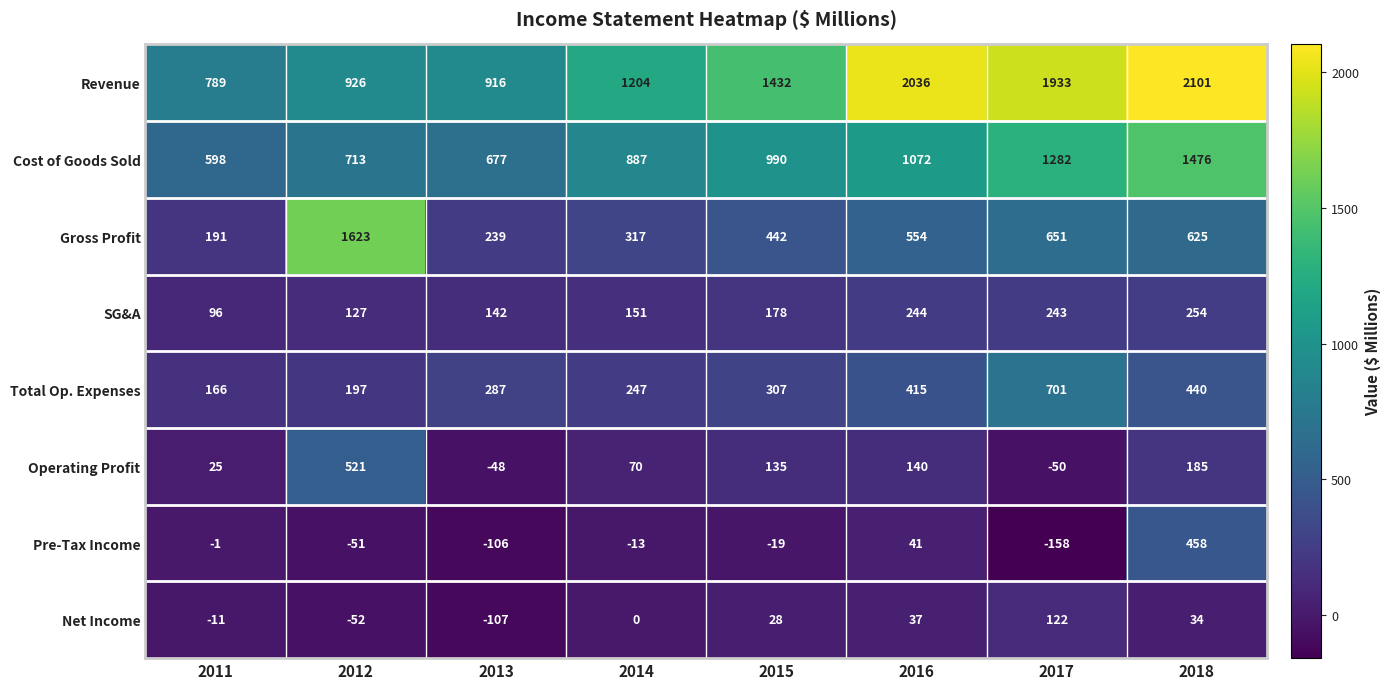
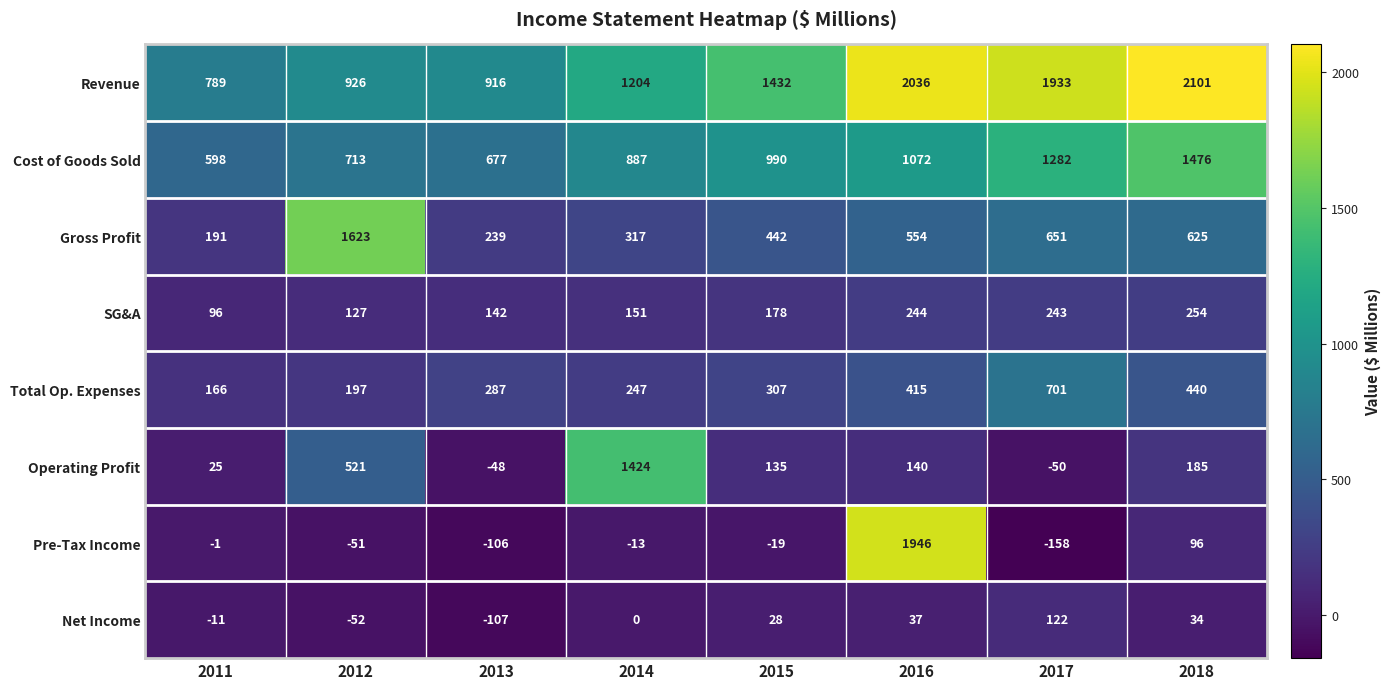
Operating Profit, 2014: 70 -> 1424
Pre-Tax Income, 2016: 41 -> 1946
Pre-Tax Income, 2018: 458 -> 96
